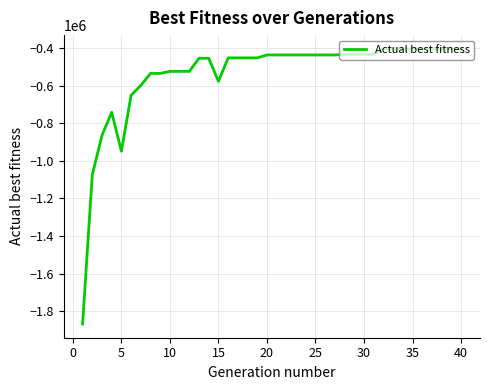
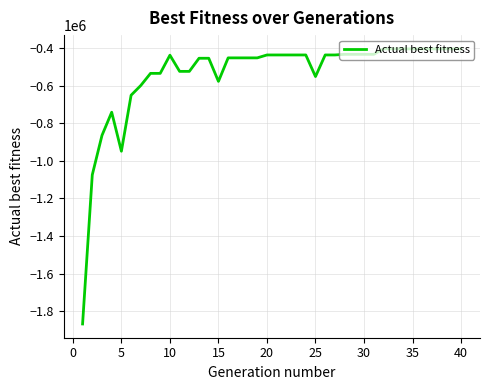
10: -520000 -> -440000
25: -440000 -> -550000
